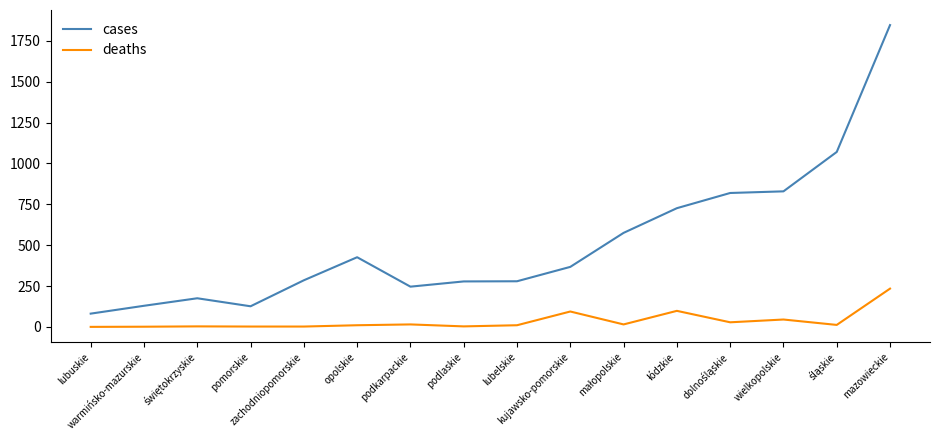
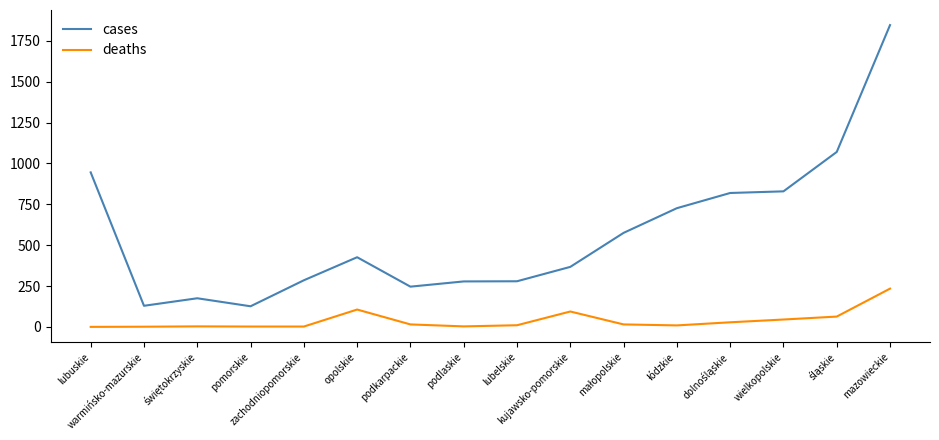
cases, lubuskie: 80 -> 950
deaths, opolskie: 10 -> 110
deaths, łódzkie: 100 -> 10
deaths, śląskie: 10 -> 60
